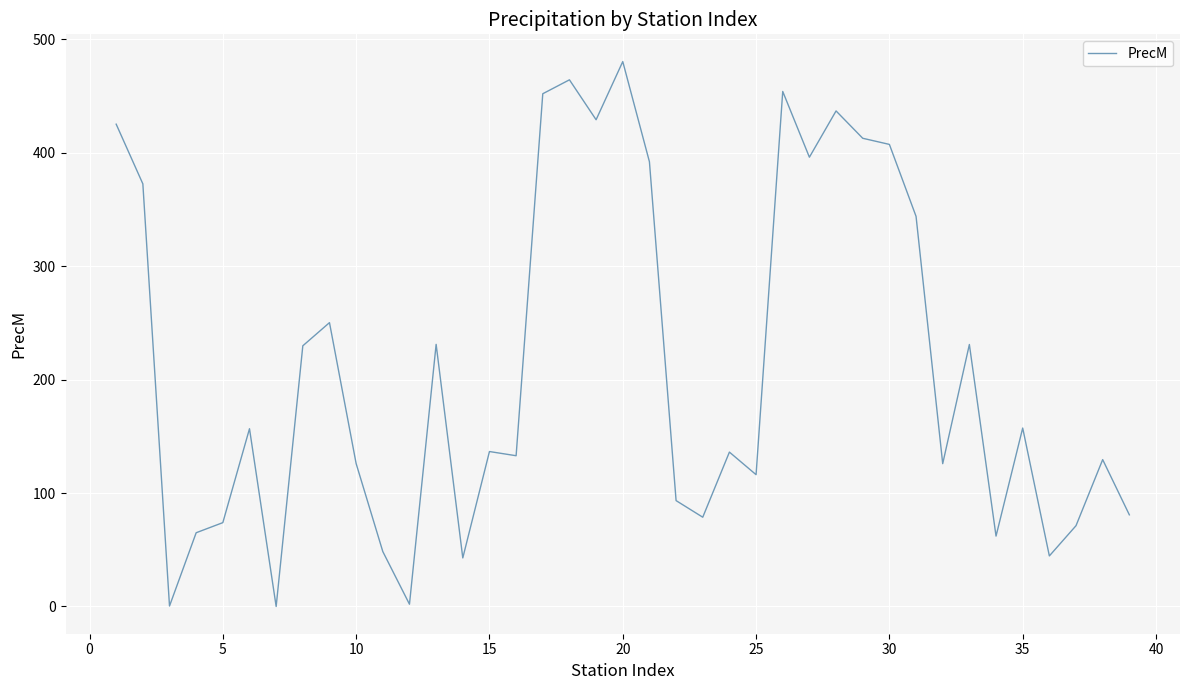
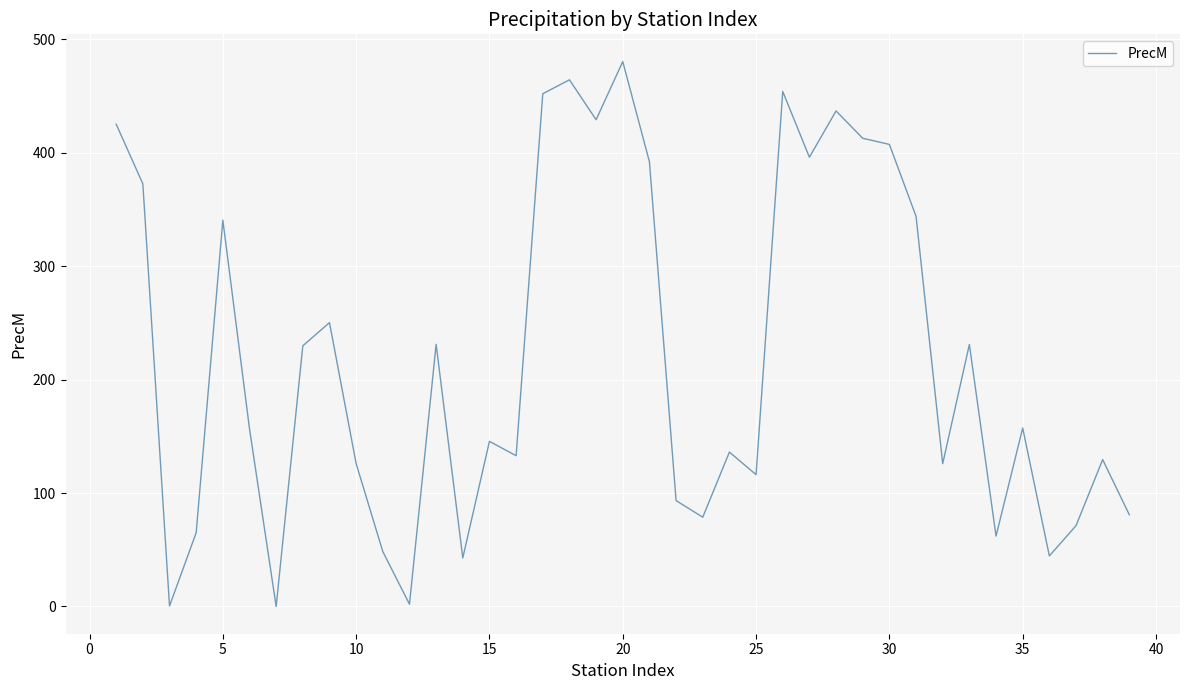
5: 74 -> 341
15: 137 -> 146
